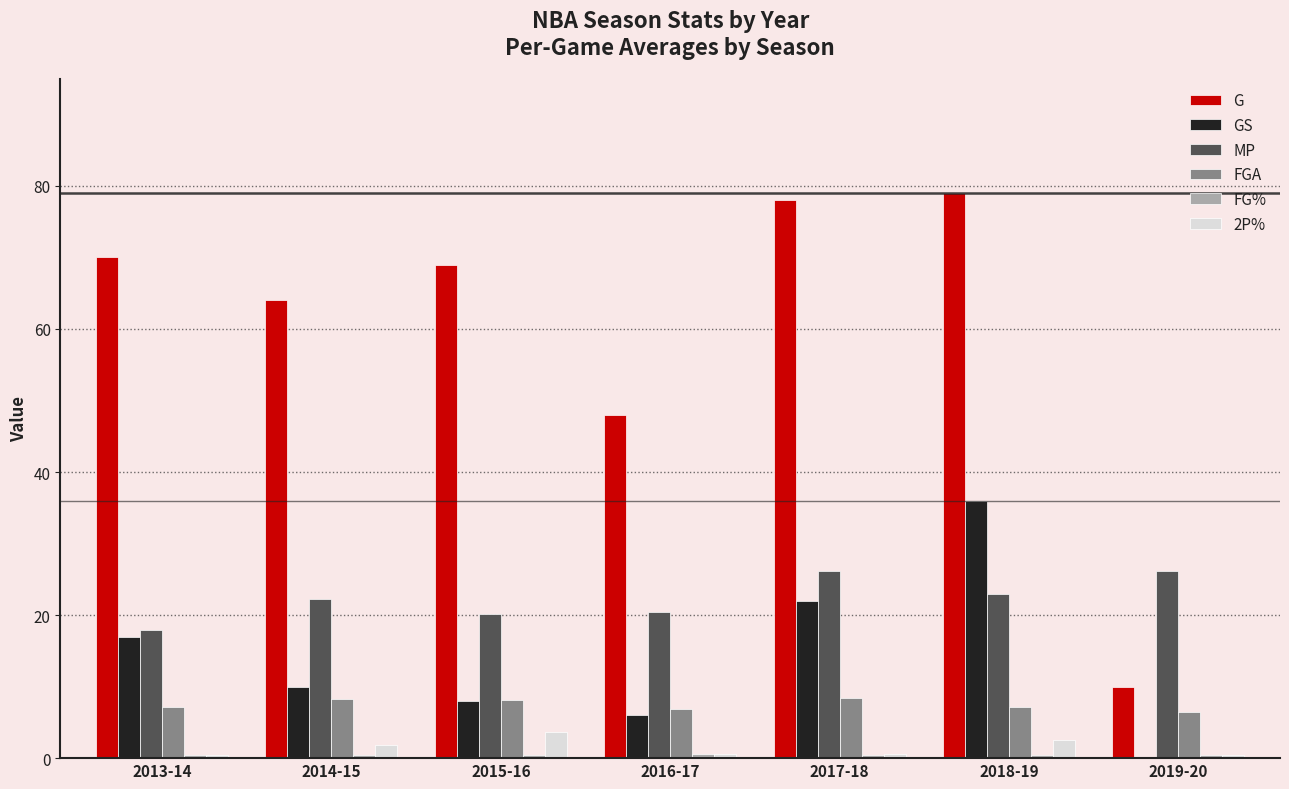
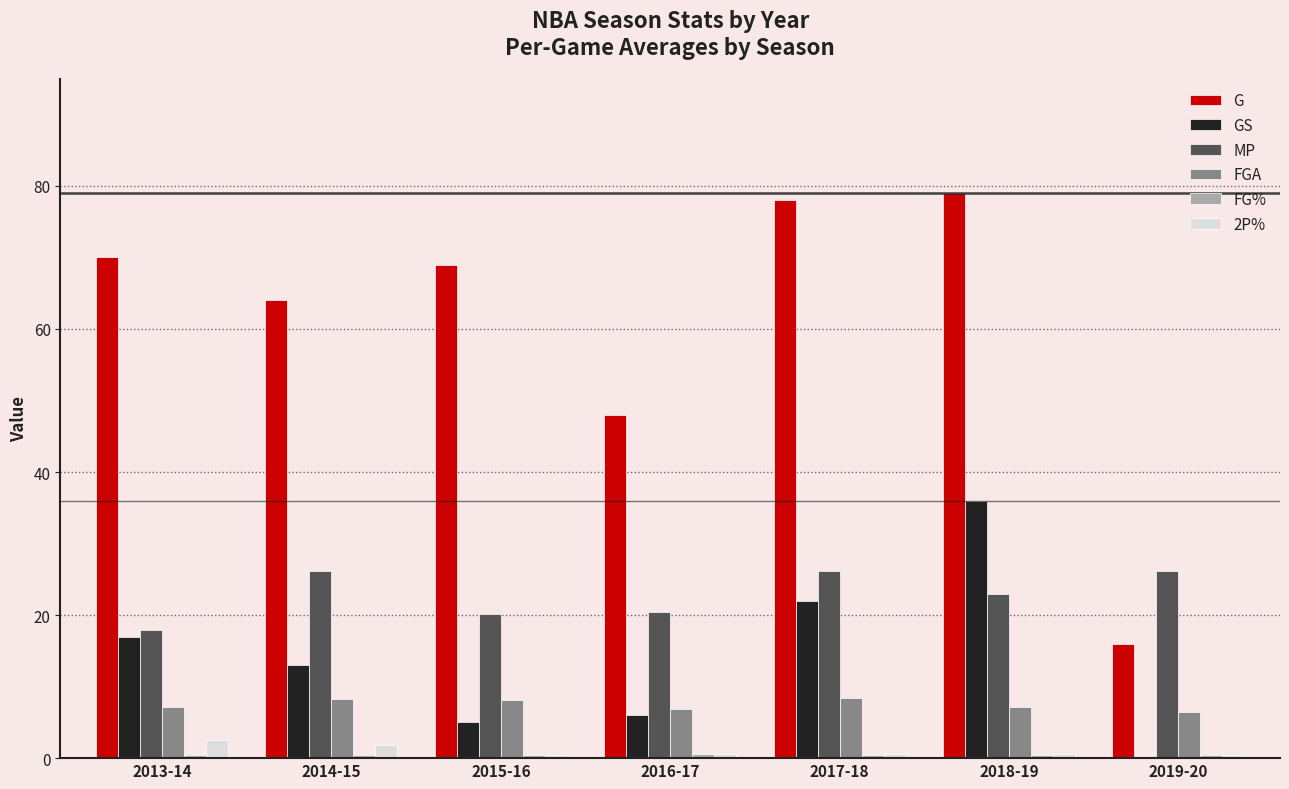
2P%, 2013-14: 1 -> 3
GS, 2014-15: 10 -> 13
MP, 2014-15: 22 -> 26
GS, 2015-16: 8 -> 5
2P%, 2015-16: 4 -> 0
2P%, 2018-19: 3 -> 1
G, 2019-20: 10 -> 16
